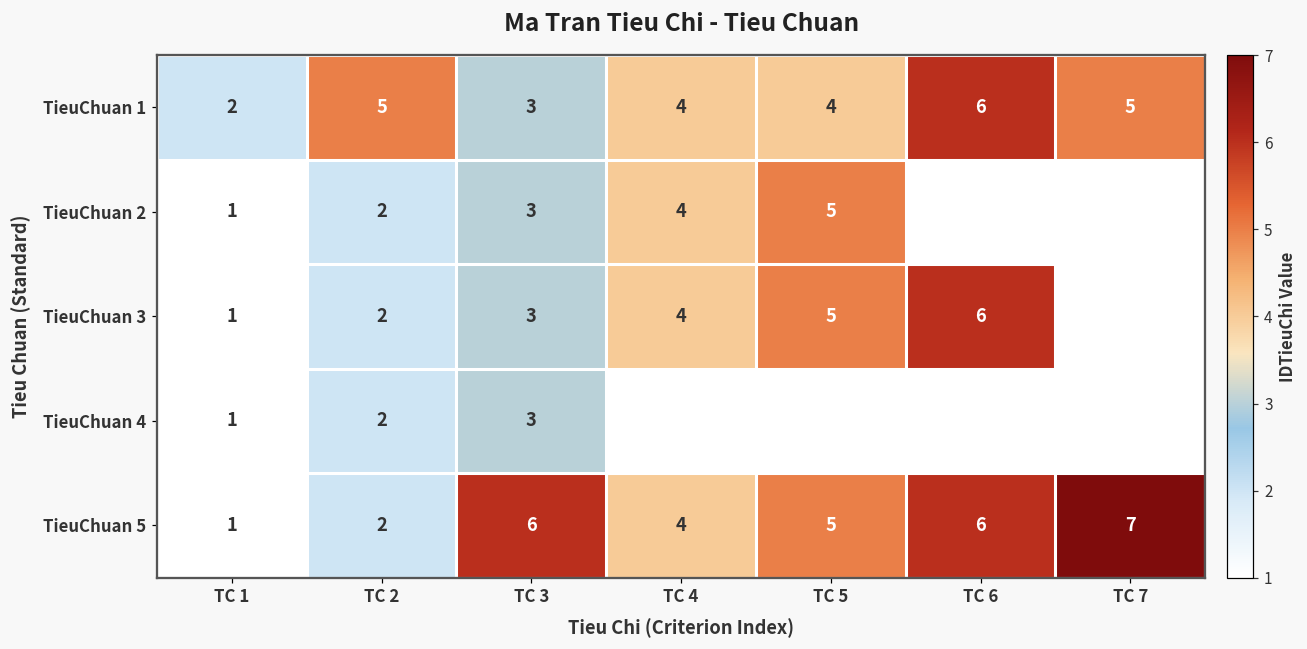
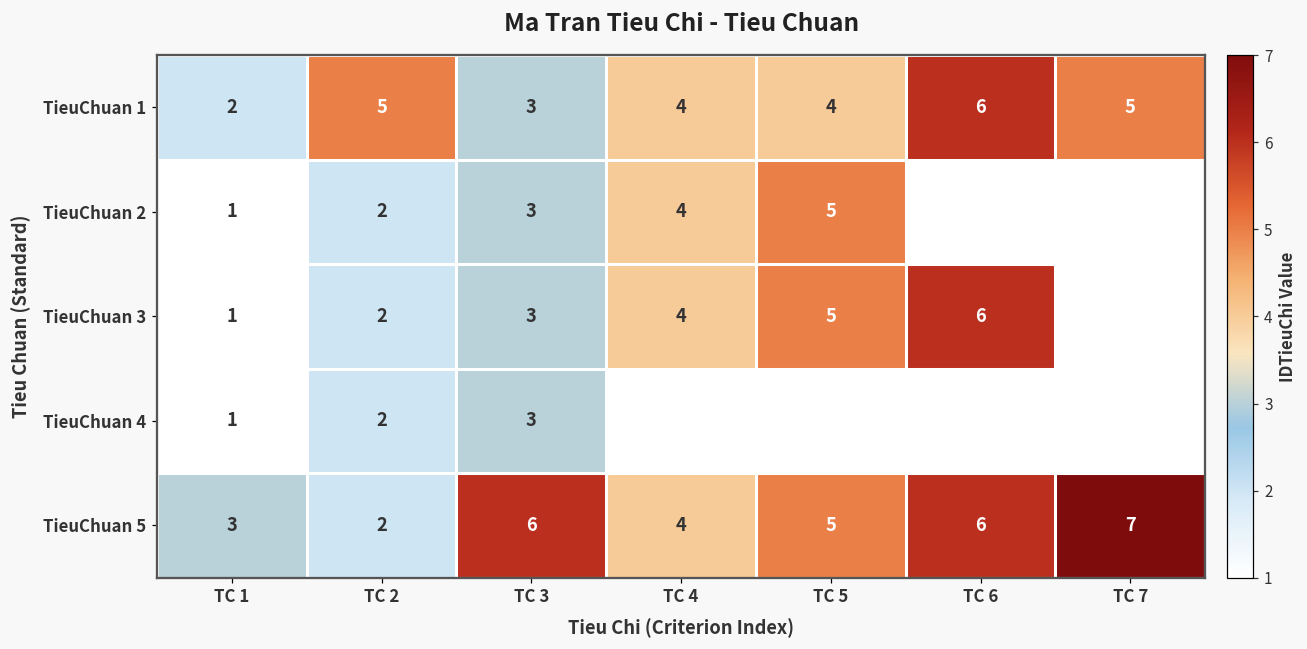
TieuChuan 5, TC 1: 1 -> 3
